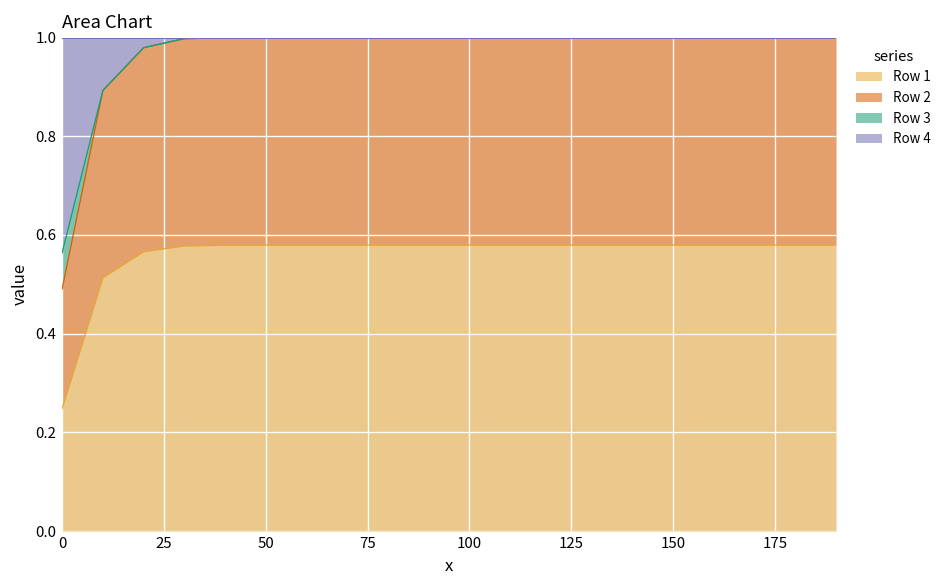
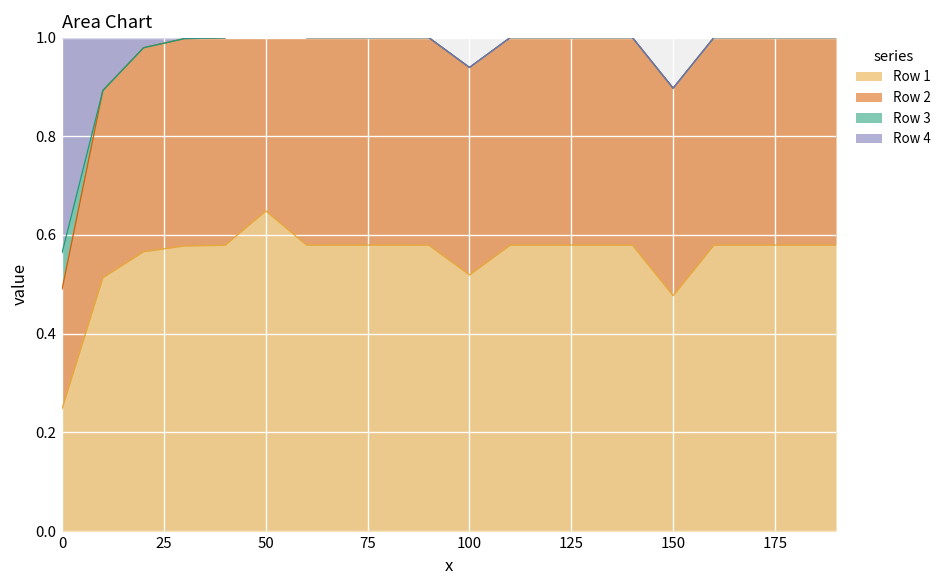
Row 1, 50: 0.58 -> 0.65
Row 1, 100: 0.58 -> 0.52
Row 1, 150: 0.58 -> 0.48
